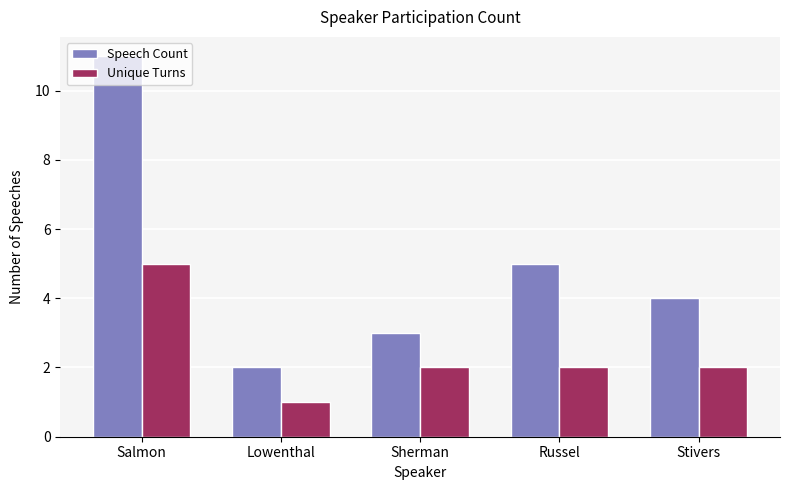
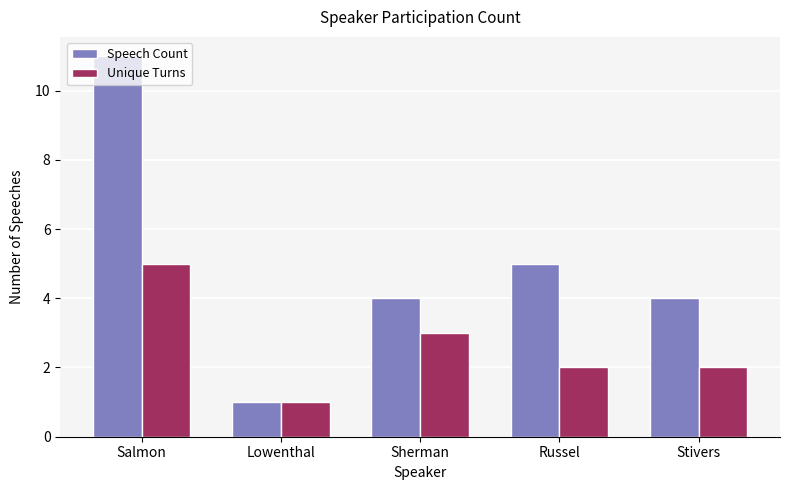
Speech Count, Lowenthal: 2 -> 1
Speech Count, Sherman: 3 -> 4
Unique Turns, Sherman: 2 -> 3
